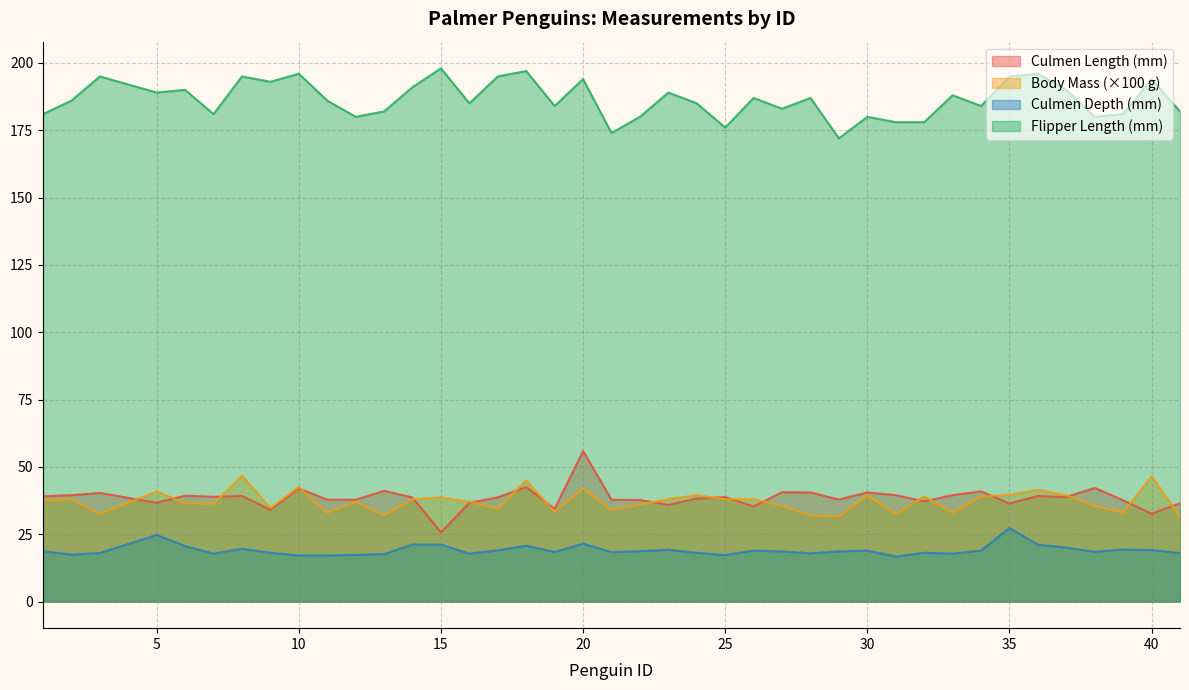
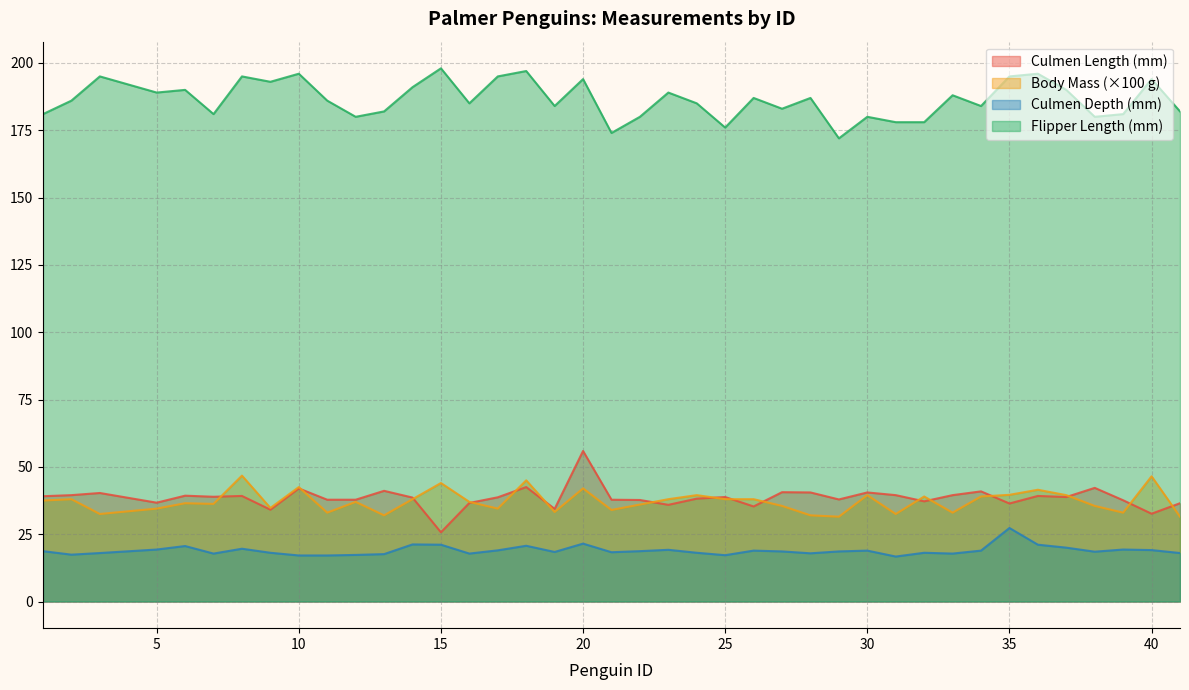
Body Mass (×100 g), 5: 41 -> 35
Culmen Depth (mm), 5: 25 -> 19
Body Mass (×100 g), 15: 39 -> 44
